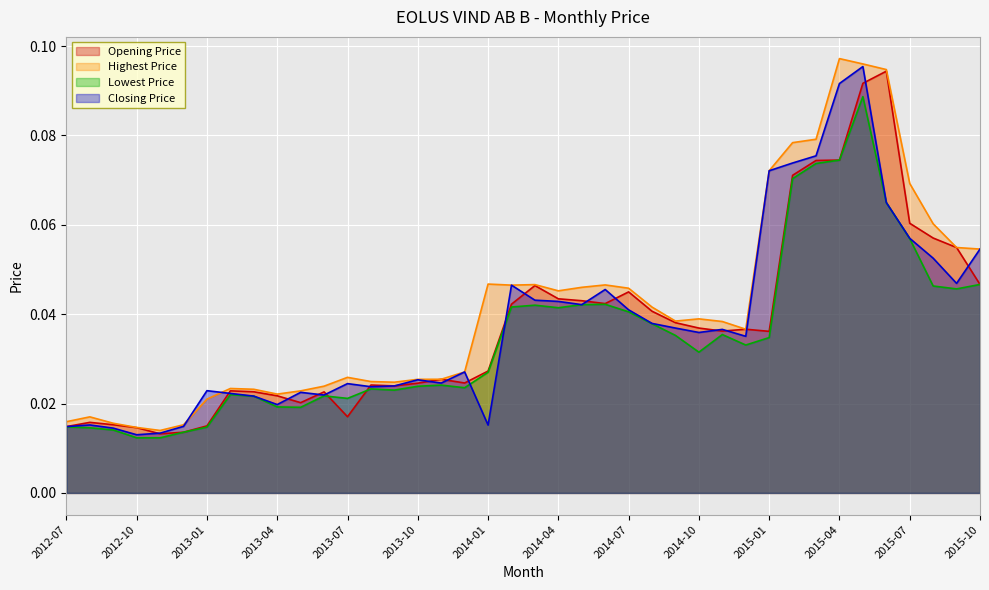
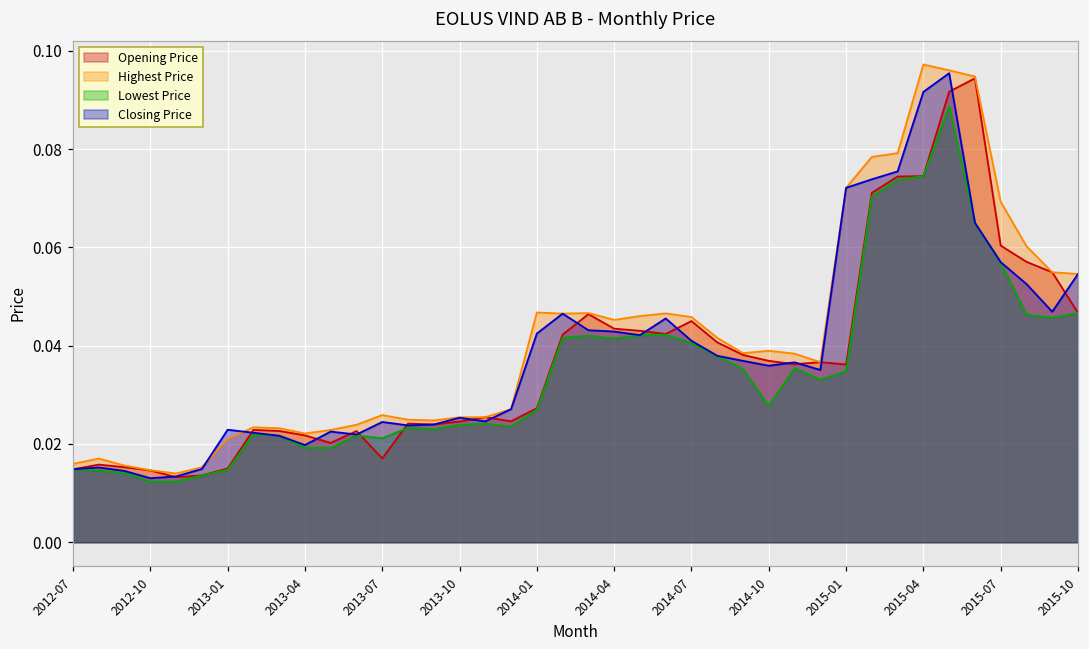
Closing Price, 2014-01: 0.015 -> 0.042
Lowest Price, 2014-10: 0.032 -> 0.028
